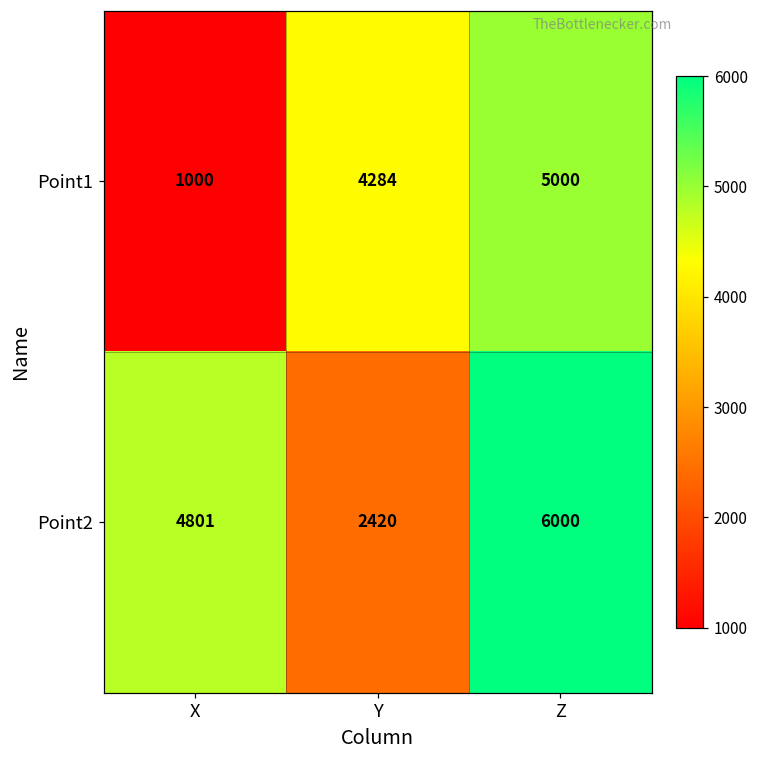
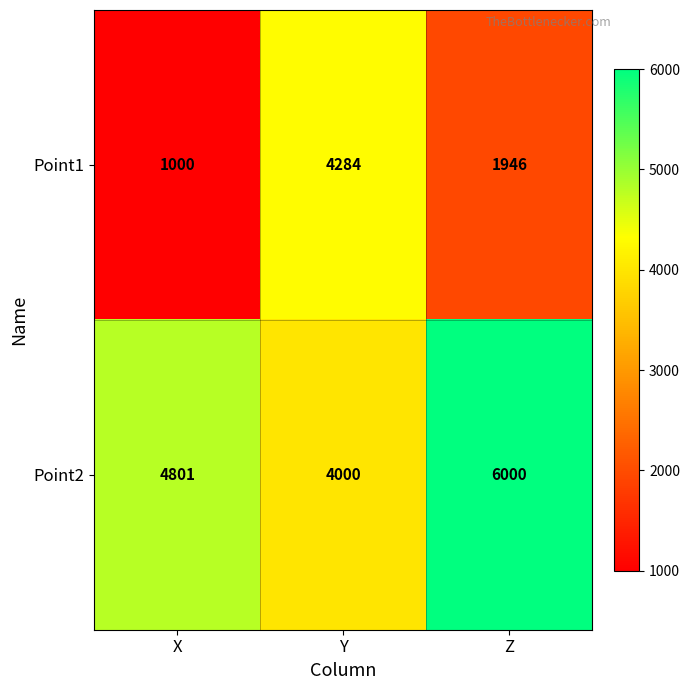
Point1, Z: 5000 -> 1946
Point2, Y: 2420 -> 4000
